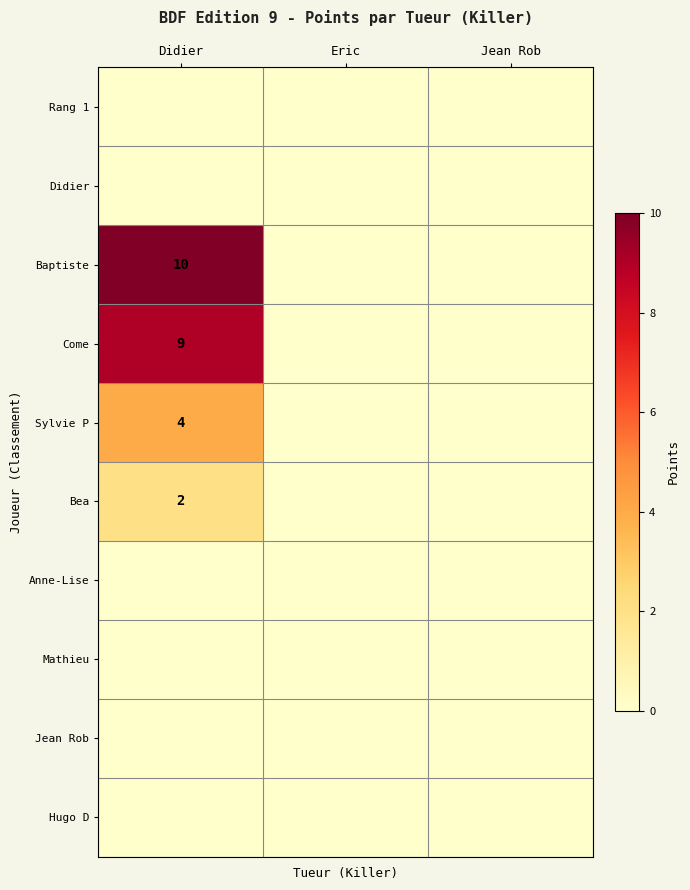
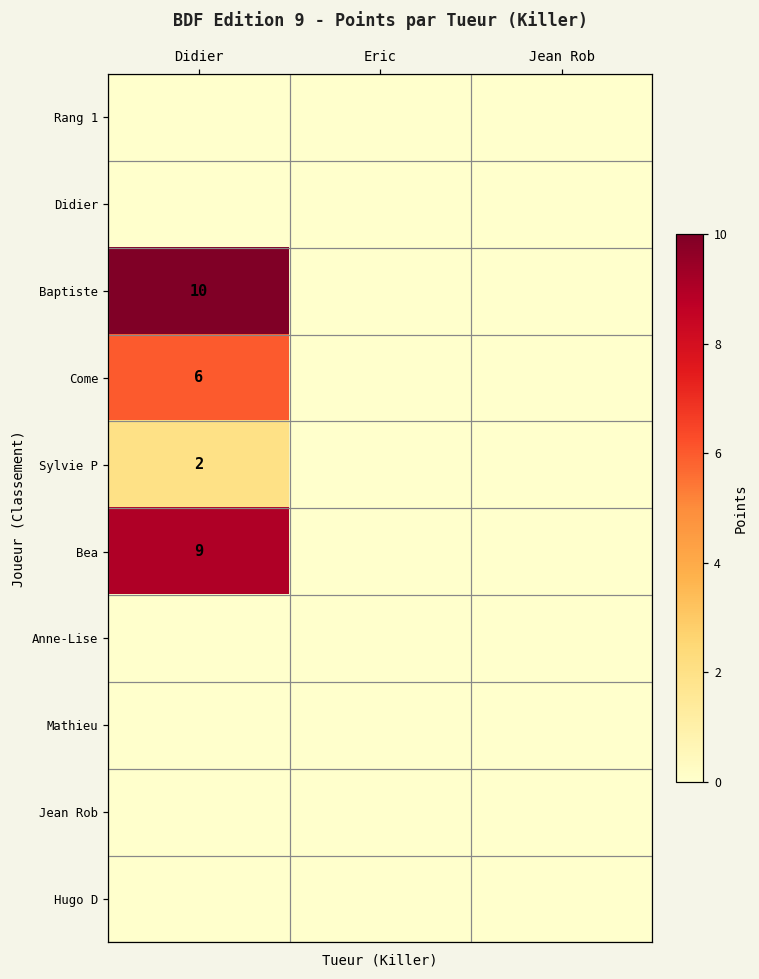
Come, Didier: 9 -> 6
Sylvie P, Didier: 4 -> 2
Bea, Didier: 2 -> 9
